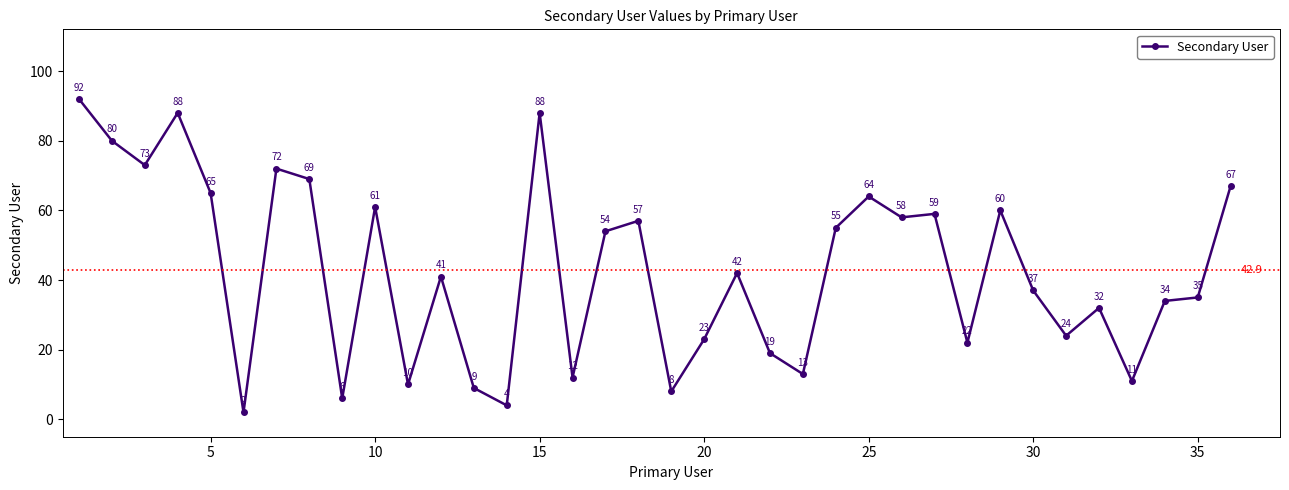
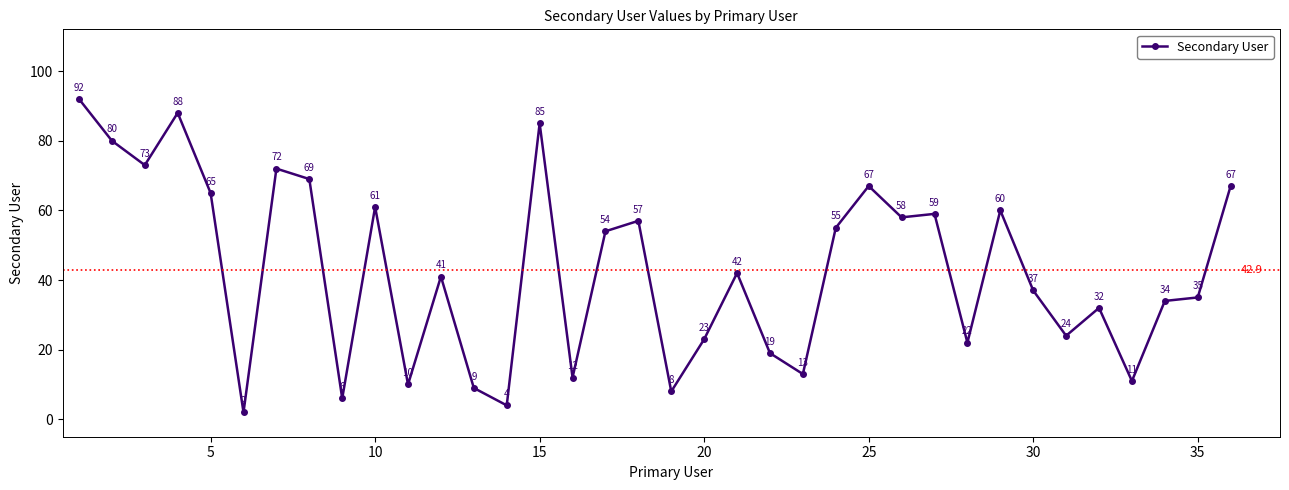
15: 88 -> 85
25: 64 -> 67
